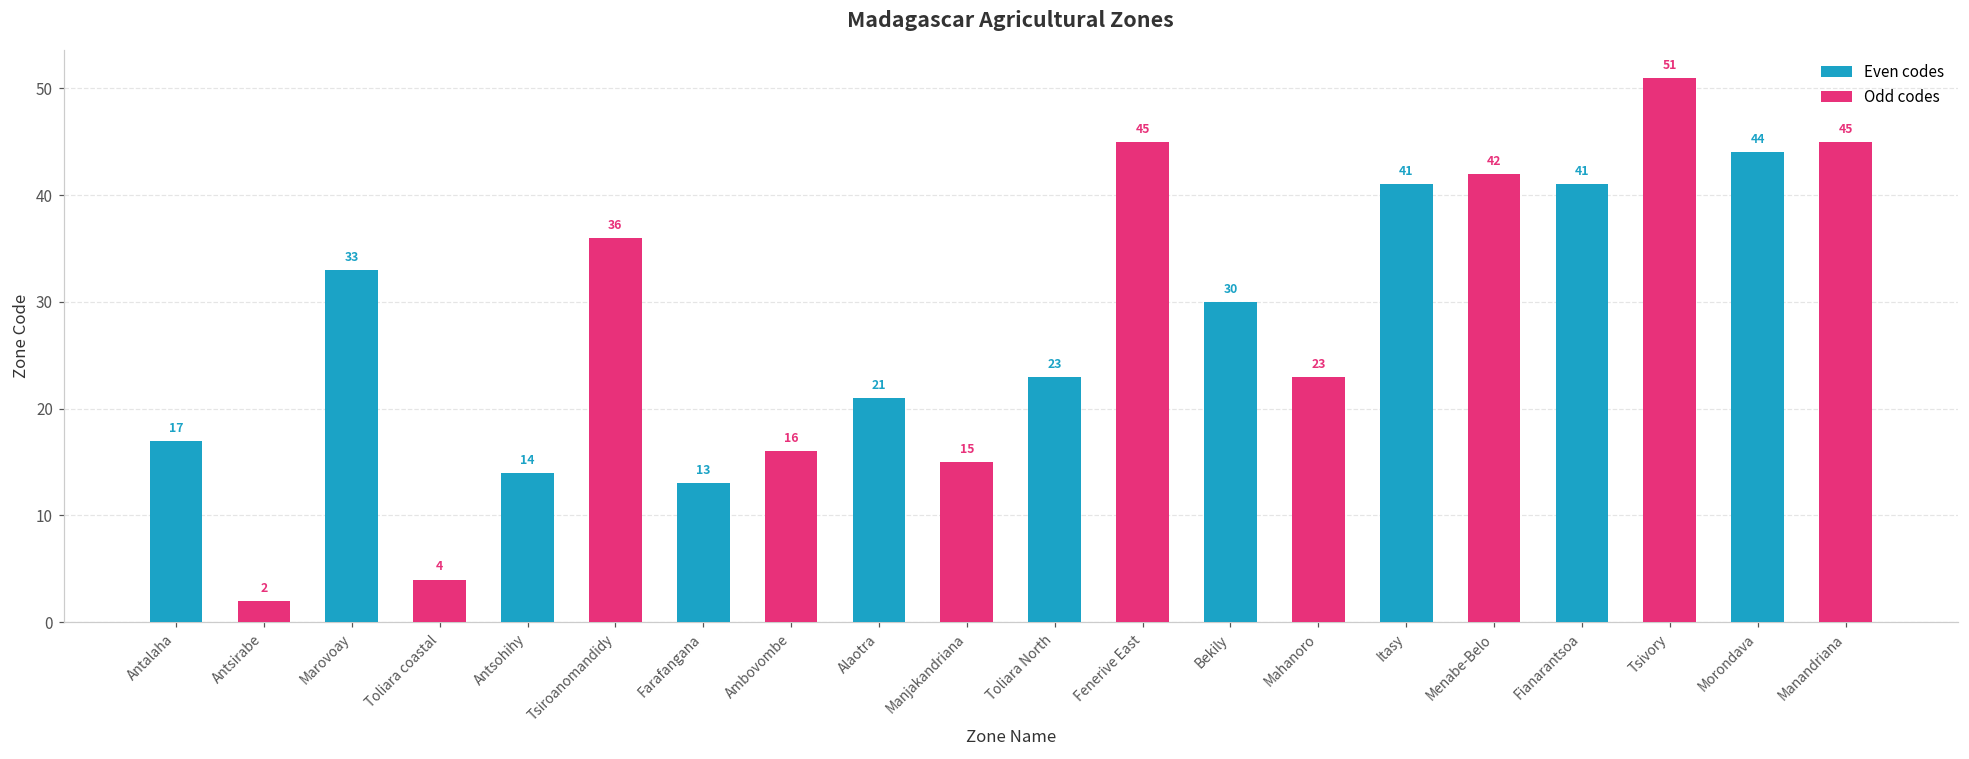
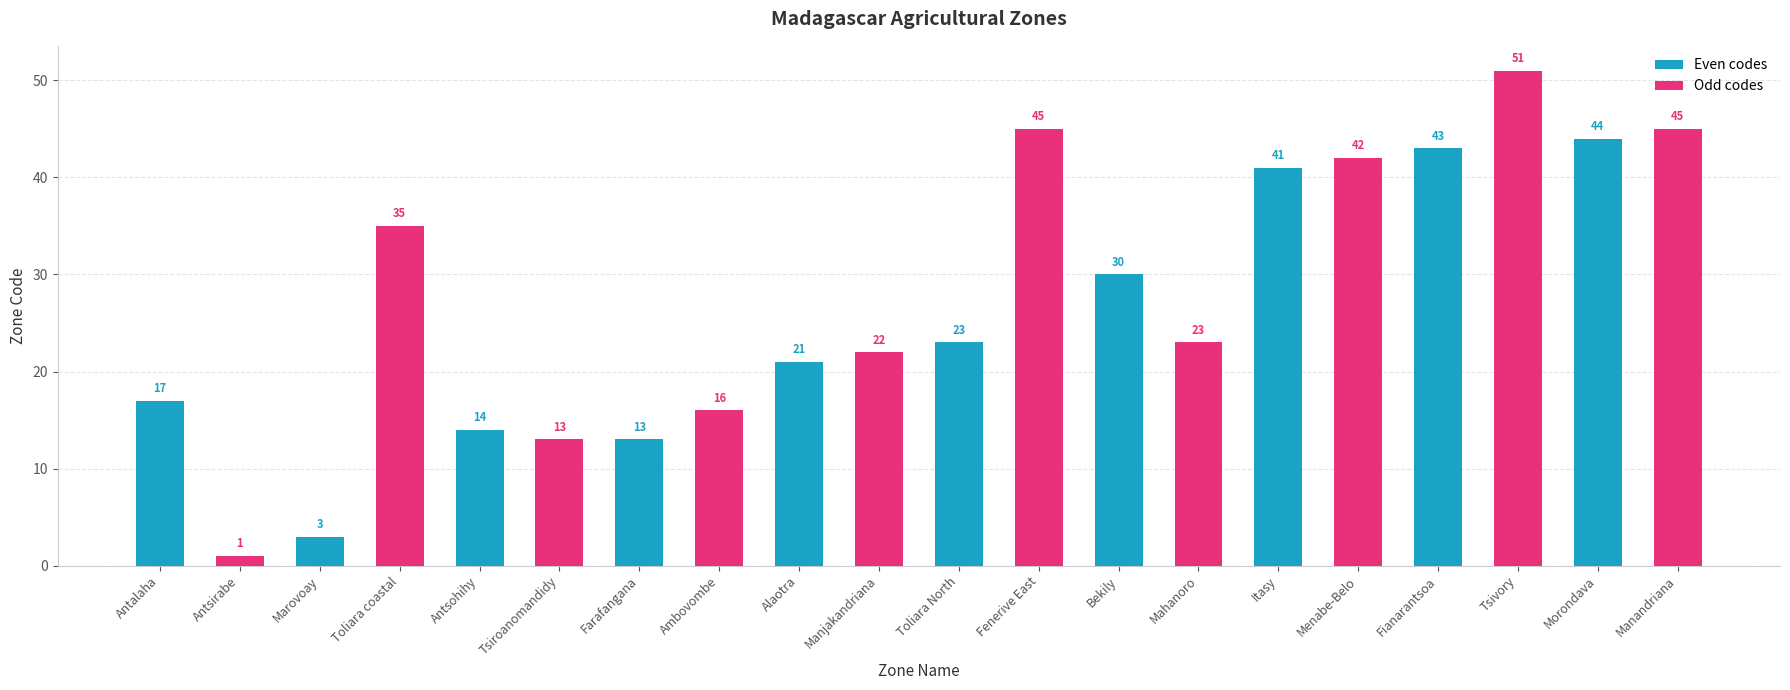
Odd codes, Antsirabe: 2 -> 1
Even codes, Marovoay: 33 -> 3
Odd codes, Toliara coastal: 4 -> 35
Odd codes, Tsiroanomandidy: 36 -> 13
Odd codes, Manjakandriana: 15 -> 22
Even codes, Fianarantsoa: 41 -> 43
